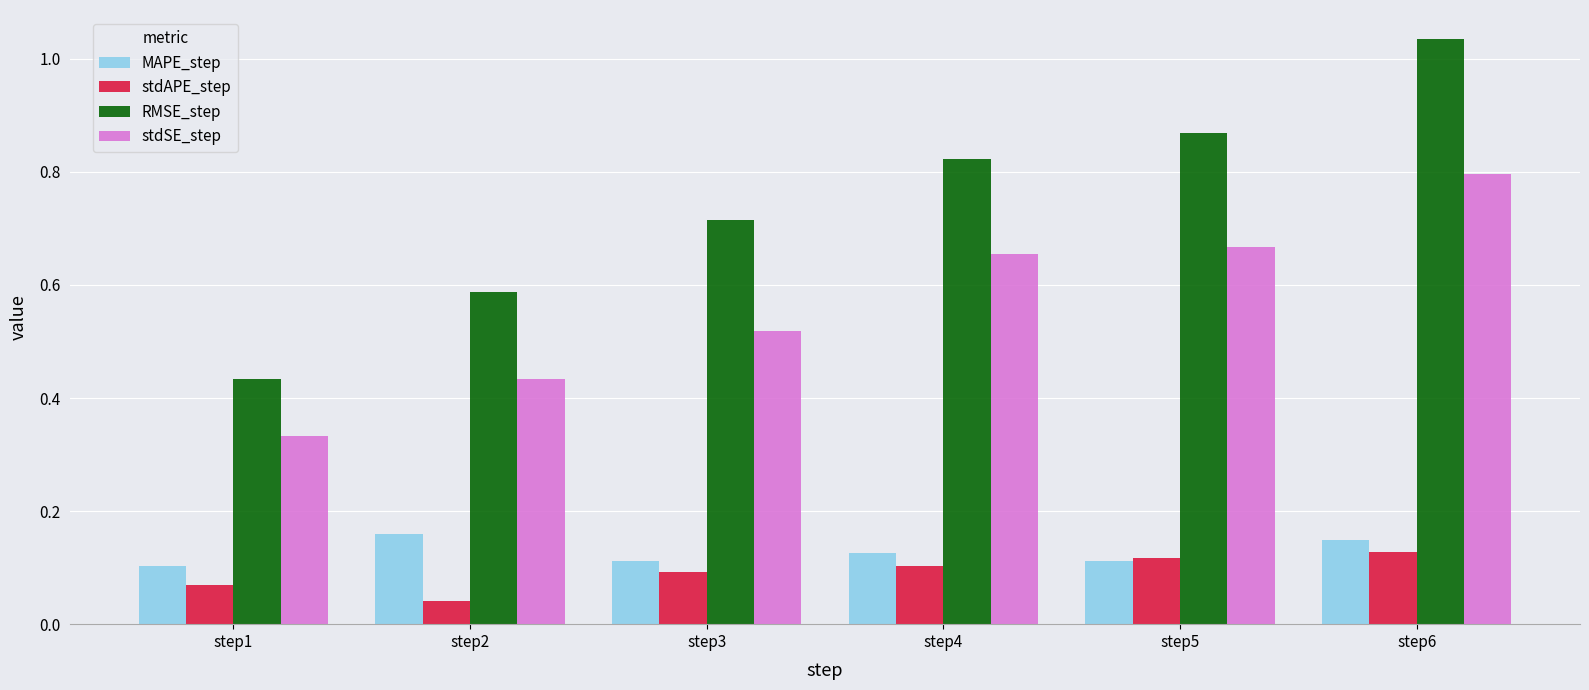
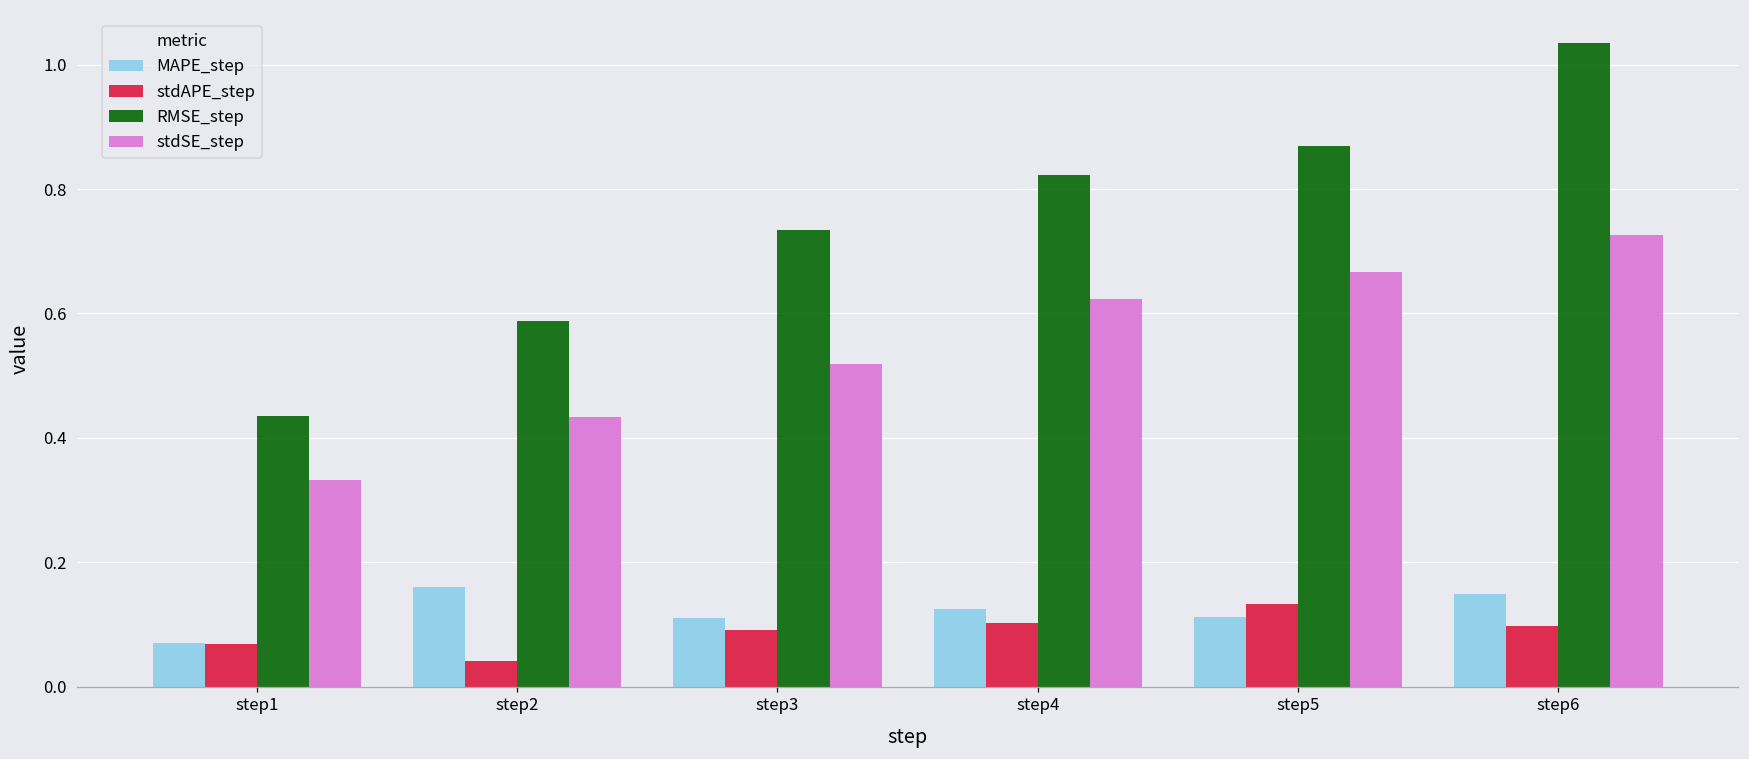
MAPE_step, step1: 0.10 -> 0.07
RMSE_step, step3: 0.71 -> 0.73
stdSE_step, step4: 0.65 -> 0.62
stdAPE_step, step5: 0.12 -> 0.13
stdAPE_step, step6: 0.13 -> 0.10
stdSE_step, step6: 0.80 -> 0.73
